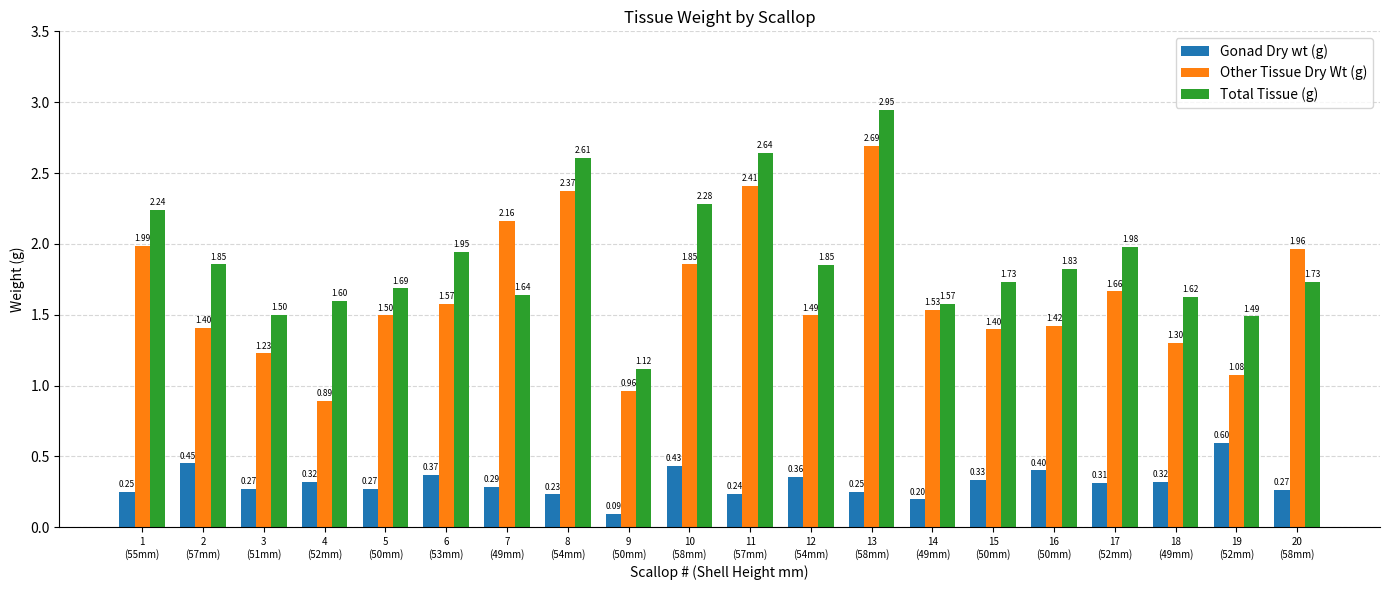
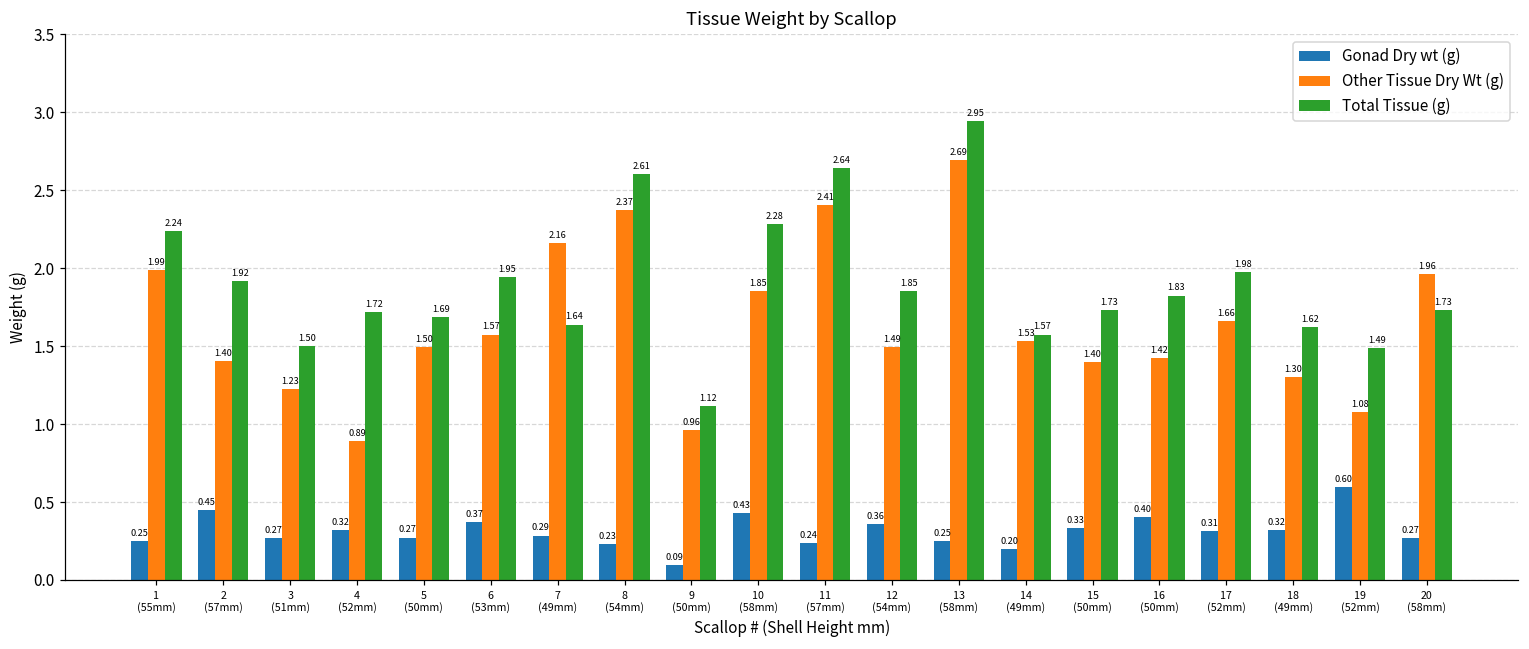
Total Tissue (g), 2 (57mm): 1.85 -> 1.92
Total Tissue (g), 4 (52mm): 1.60 -> 1.72
